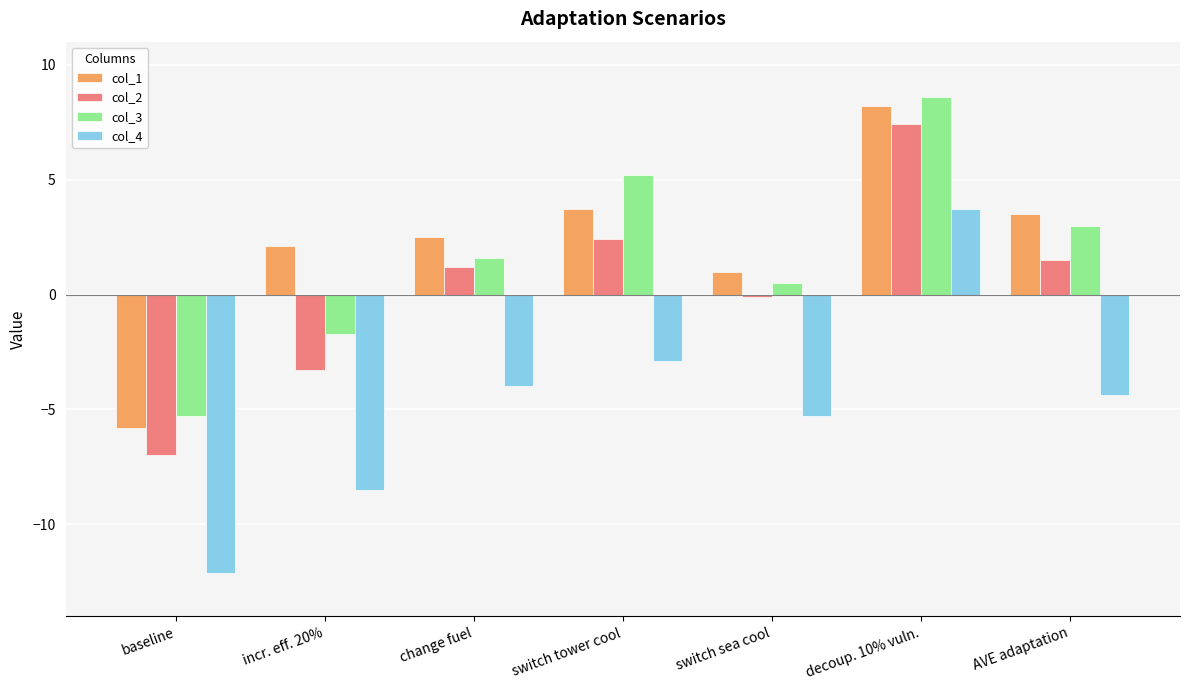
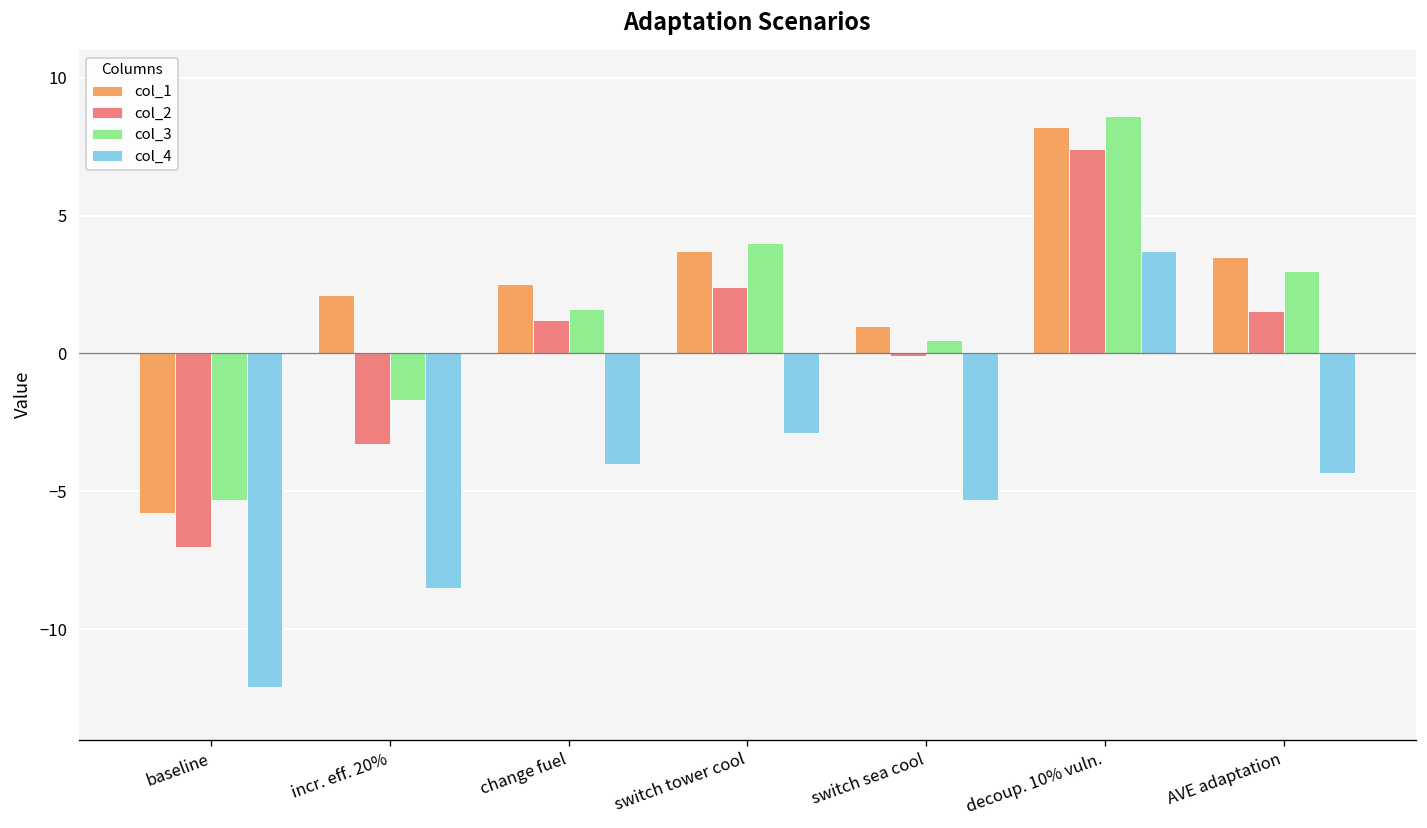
col_3, switch tower cool: 5.2 -> 4.0
